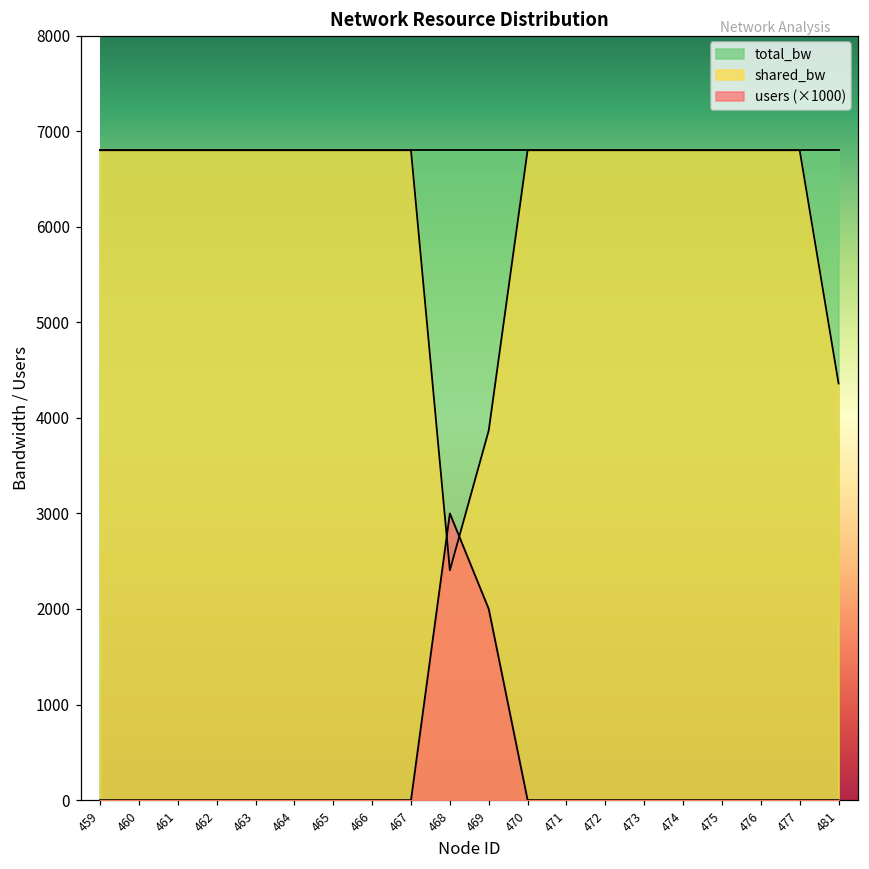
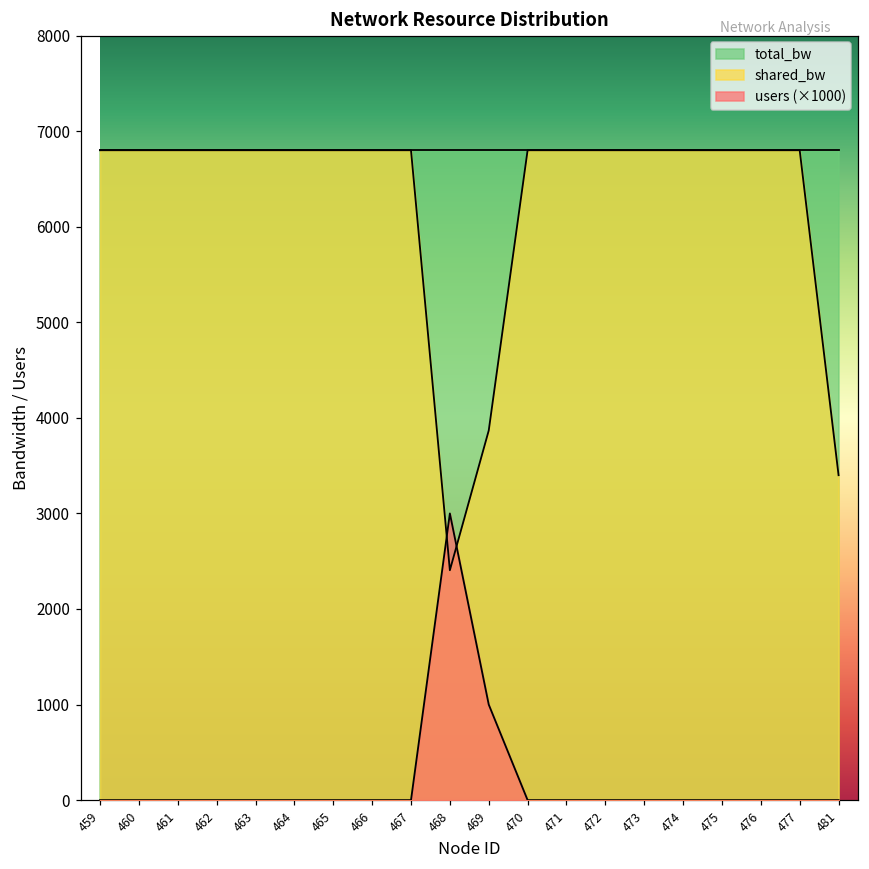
users (×1000), 469: 2000 -> 1000
shared_bw, 481: 4400 -> 3400
